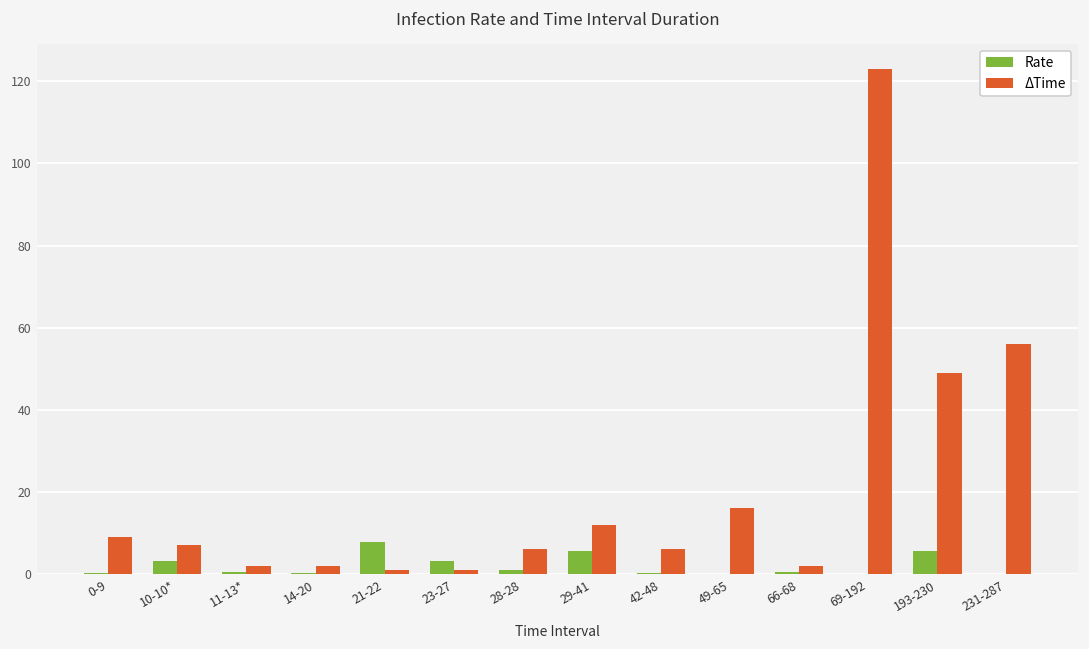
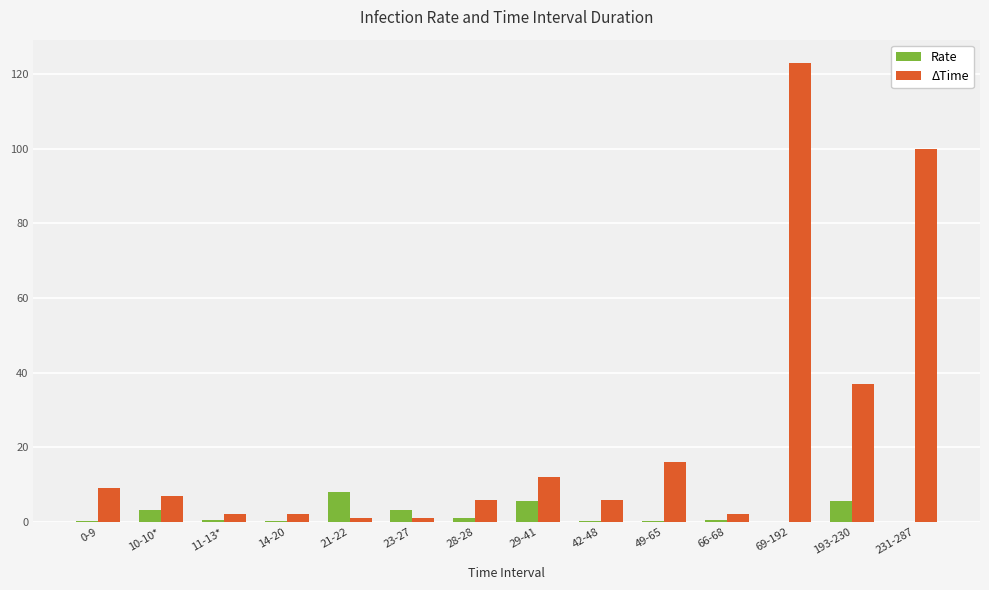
ΔTime, 193-230: 49 -> 37
ΔTime, 231-287: 56 -> 100
